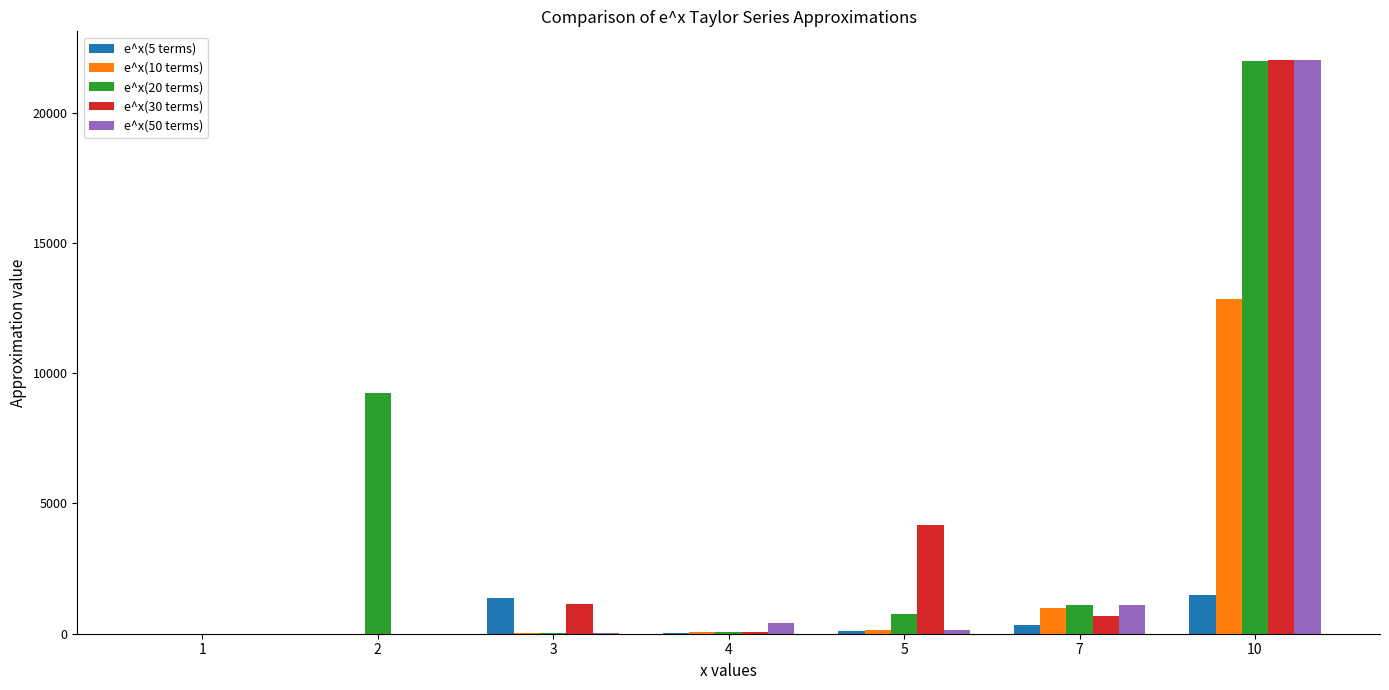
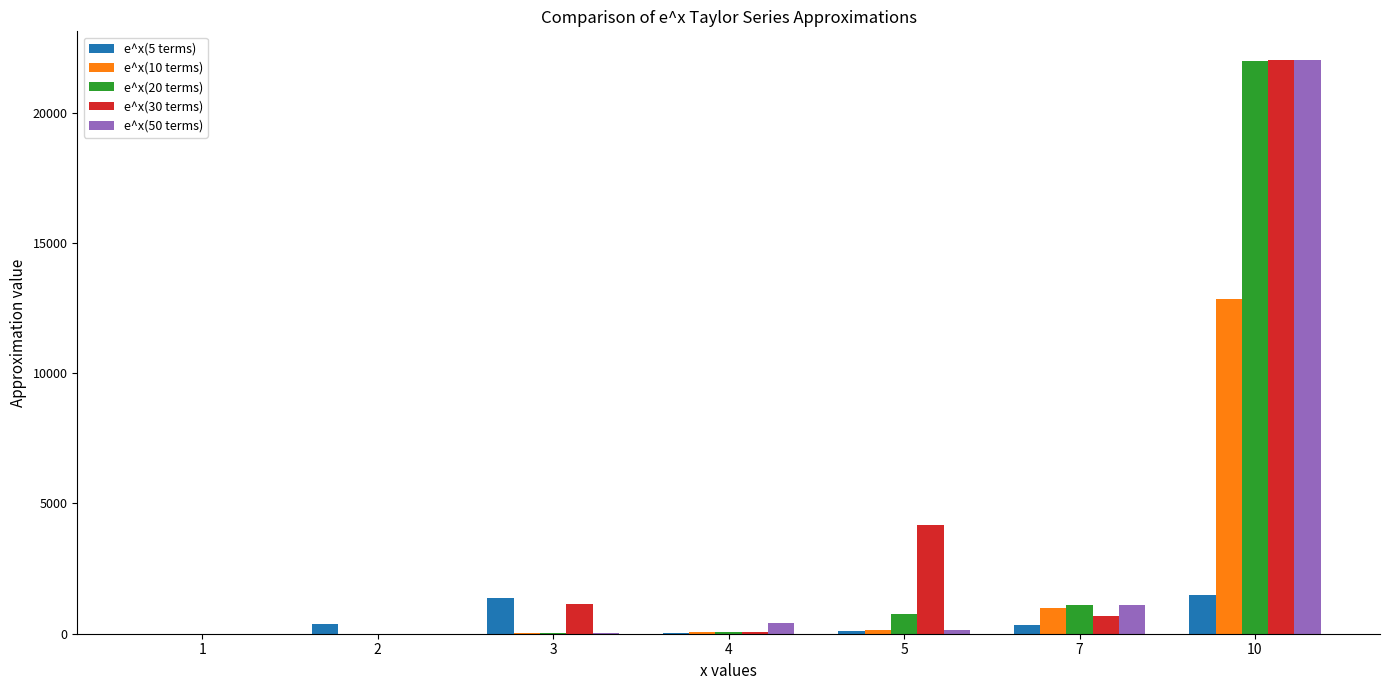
e^x(5 terms), 2: 0 -> 400
e^x(20 terms), 2: 9300 -> 0
